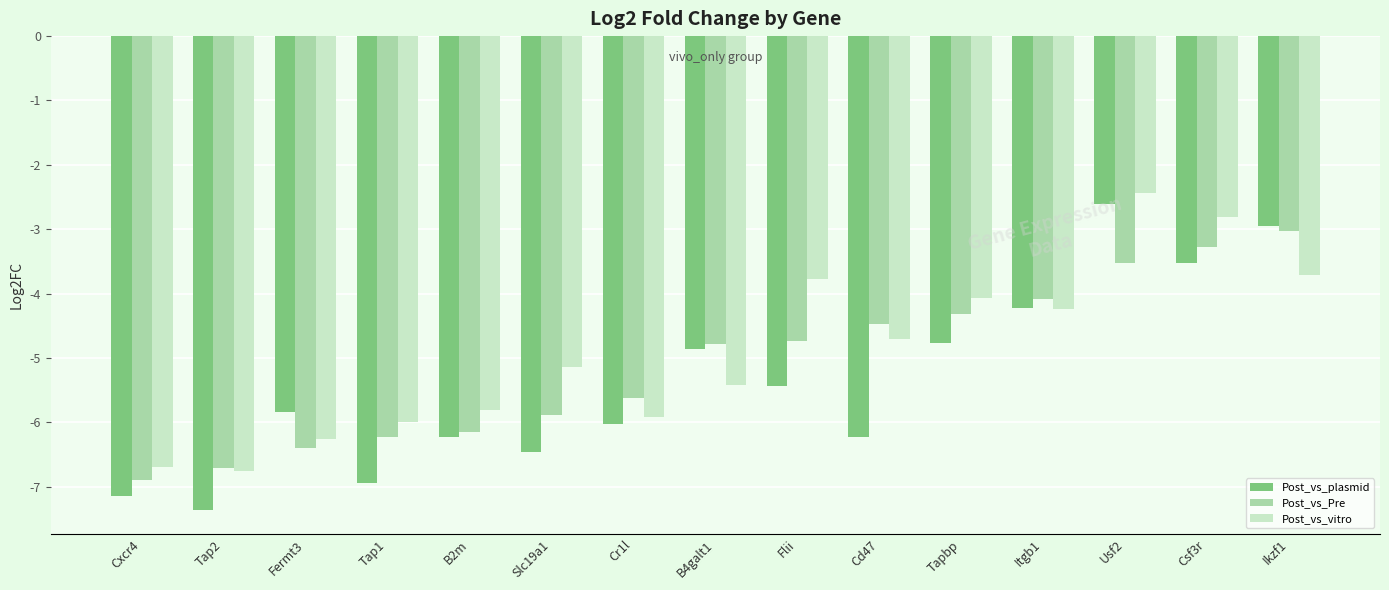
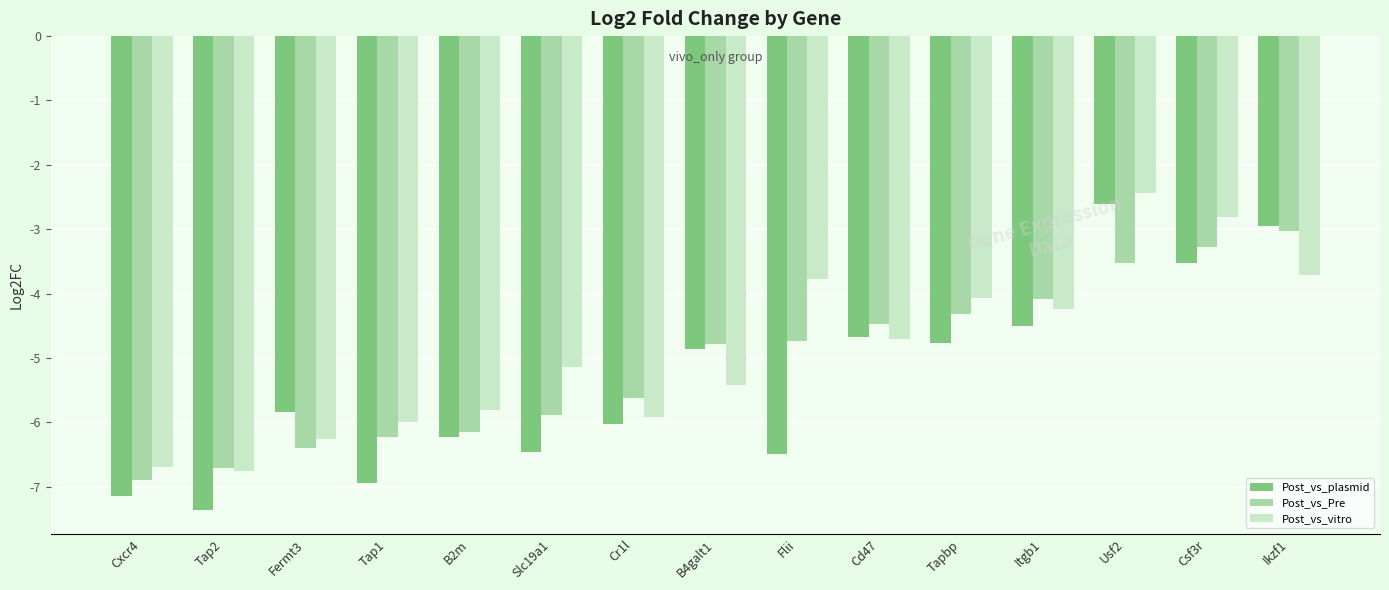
Post_vs_plasmid, Flii: -5.4 -> -6.5
Post_vs_plasmid, Cd47: -6.2 -> -4.7
Post_vs_plasmid, Itgb1: -4.2 -> -4.5
